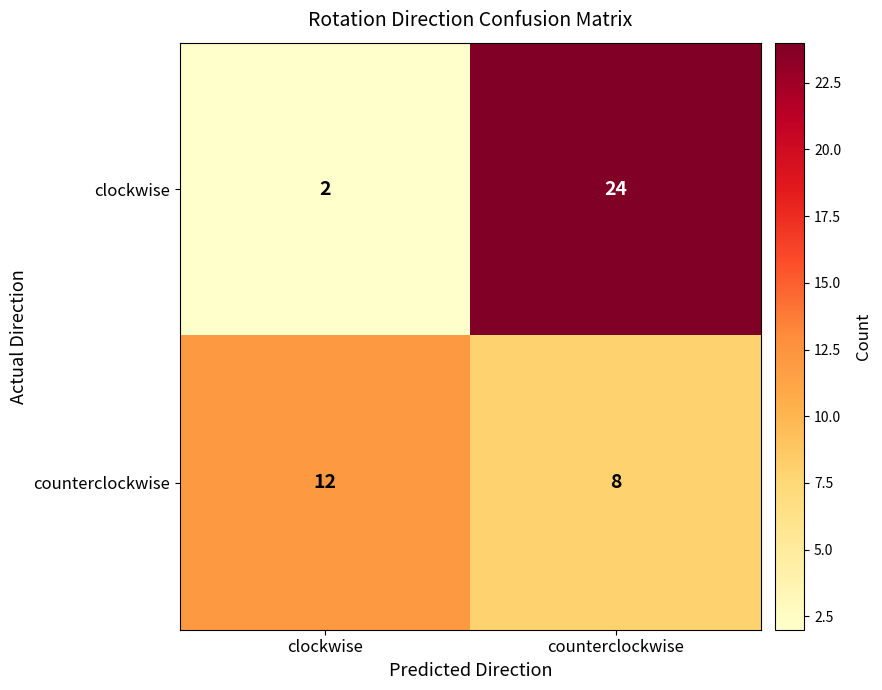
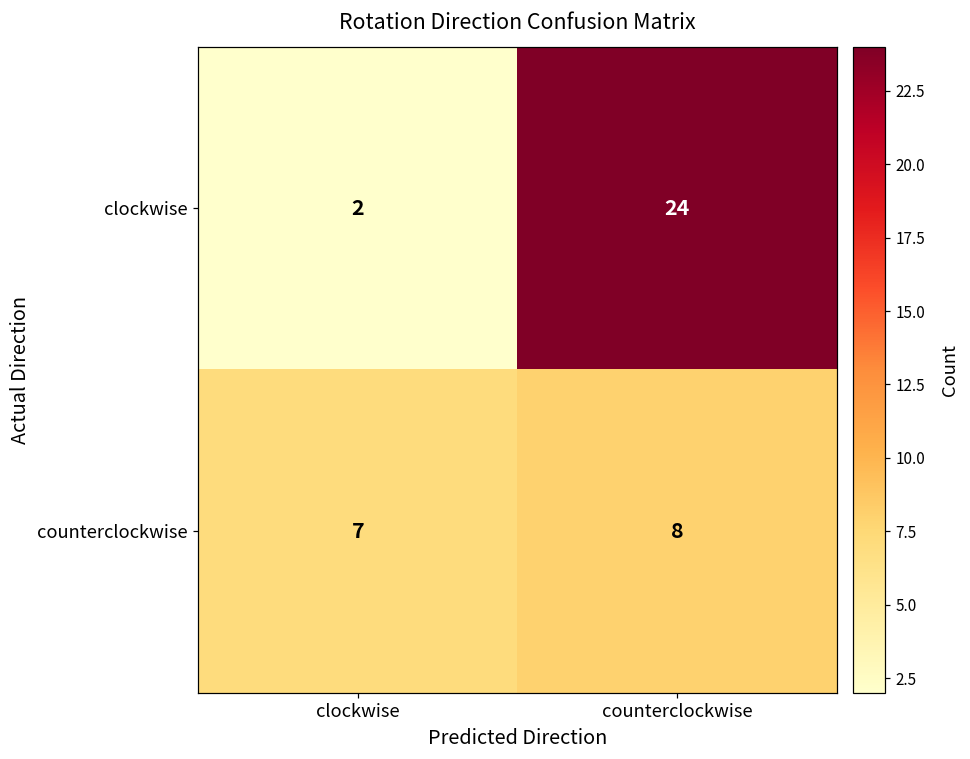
counterclockwise, clockwise: 12 -> 7
